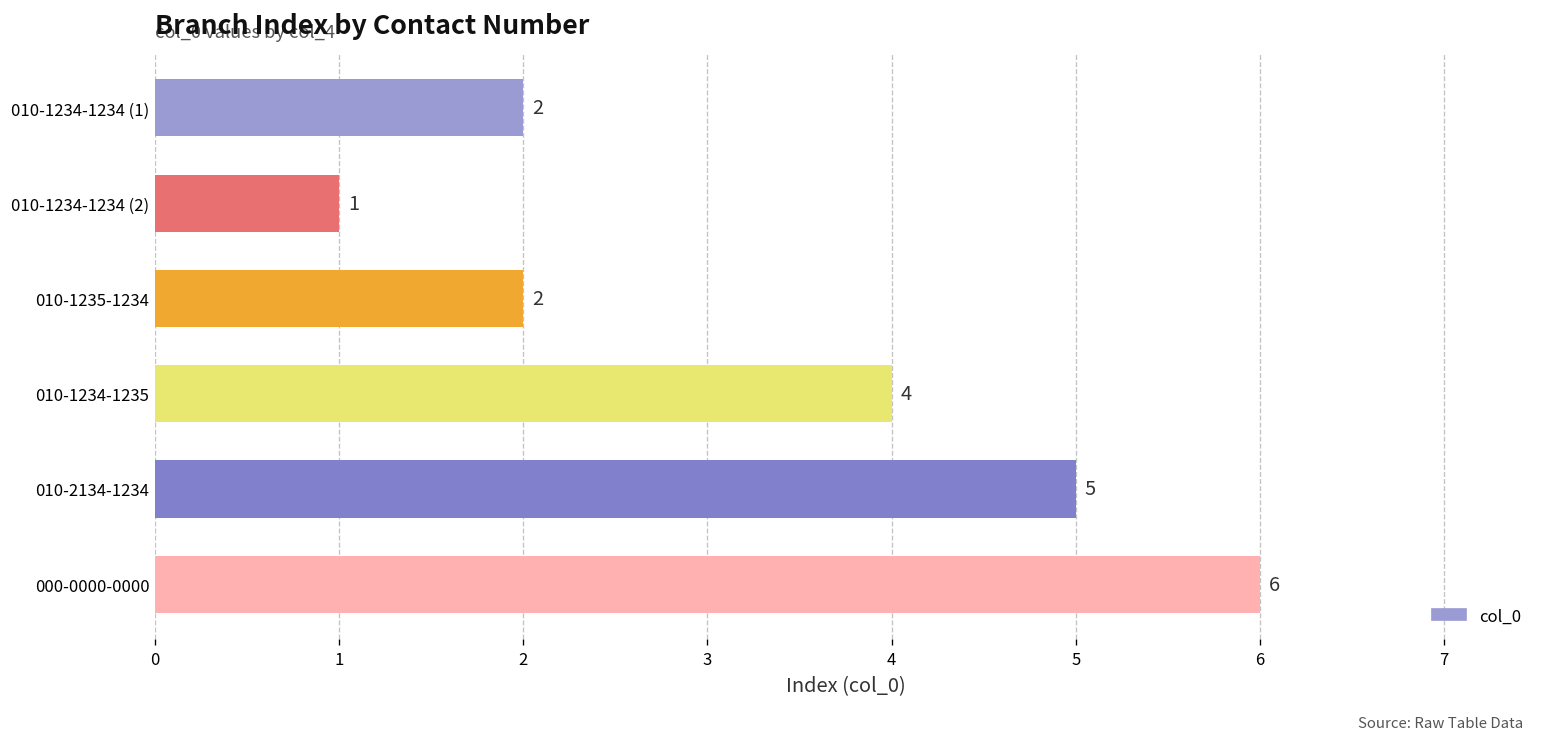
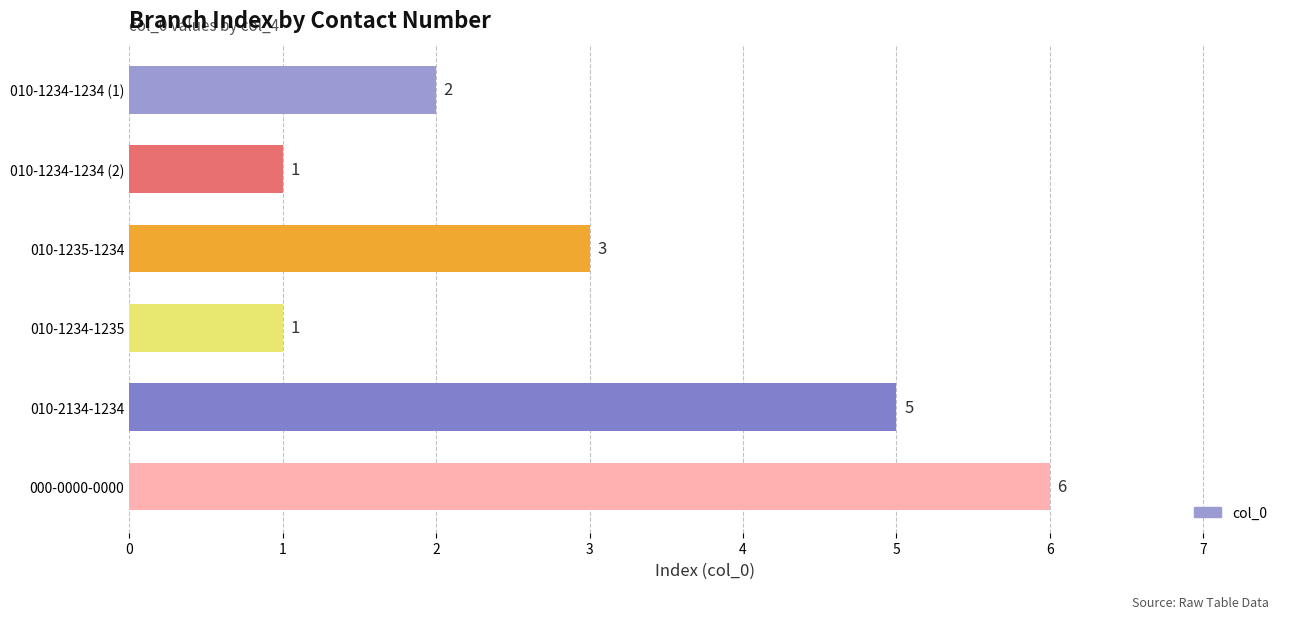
010-1235-1234: 2 -> 3
010-1234-1235: 4 -> 1
